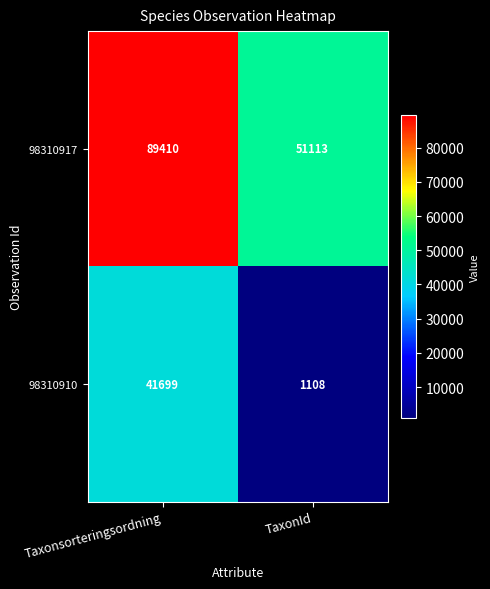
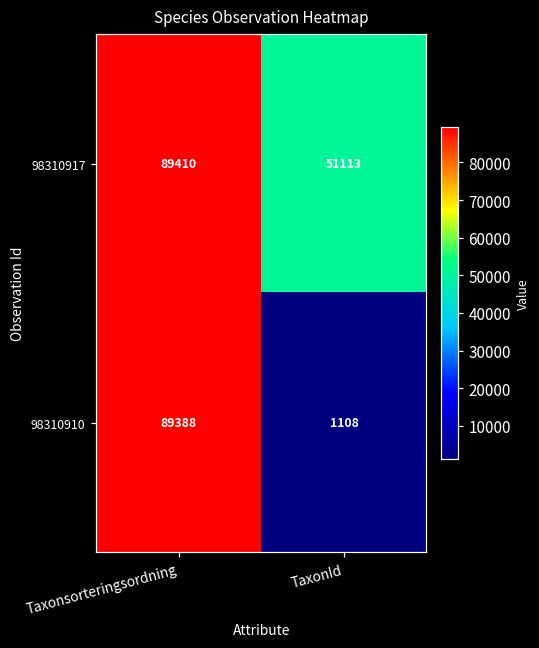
98310910, Taxonsorteringsordning: 41699 -> 89388
